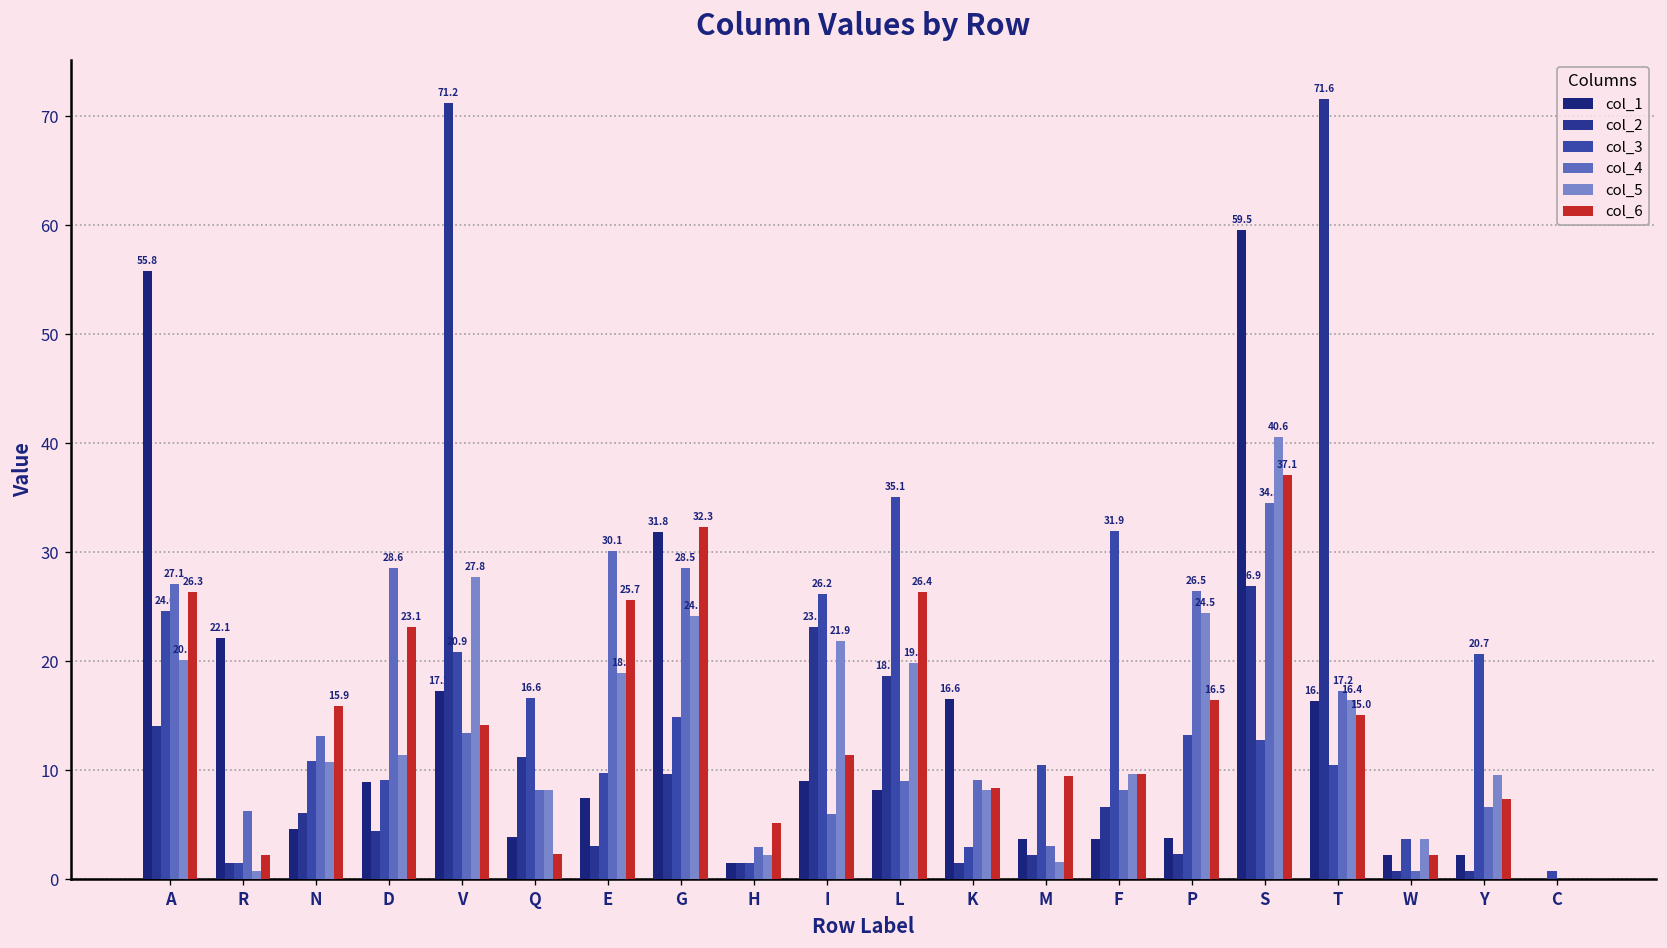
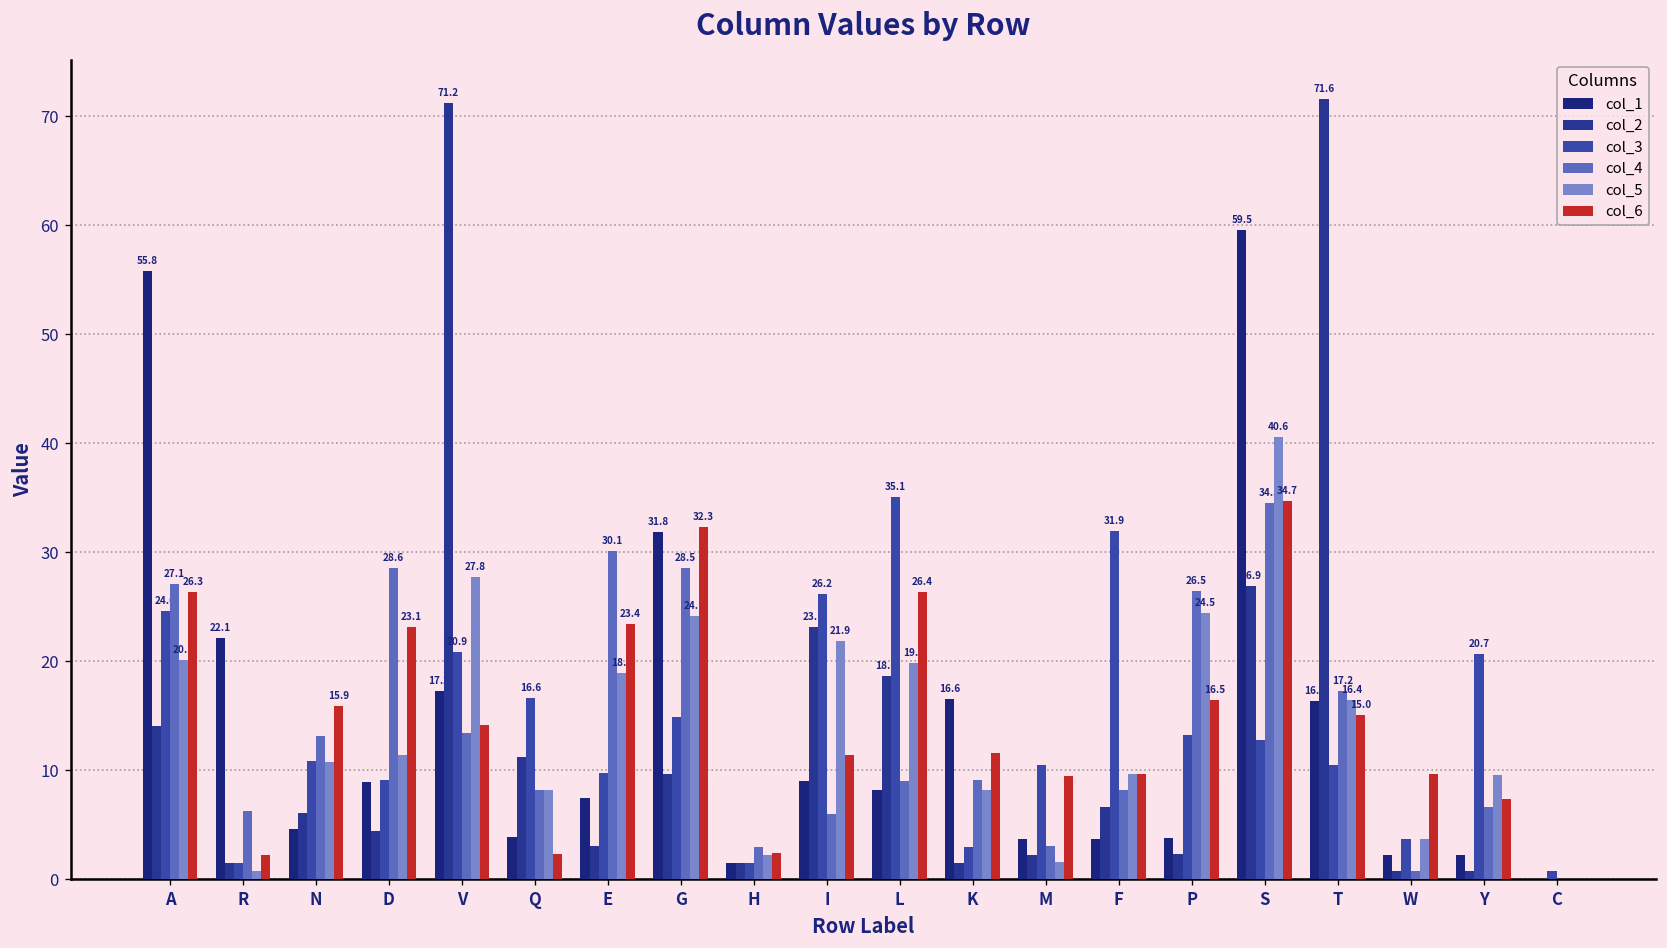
col_6, E: 25.7 -> 23.4
col_6, H: 5 -> 2
col_6, K: 8 -> 12
col_6, S: 37.1 -> 34.7
col_6, W: 2 -> 10
